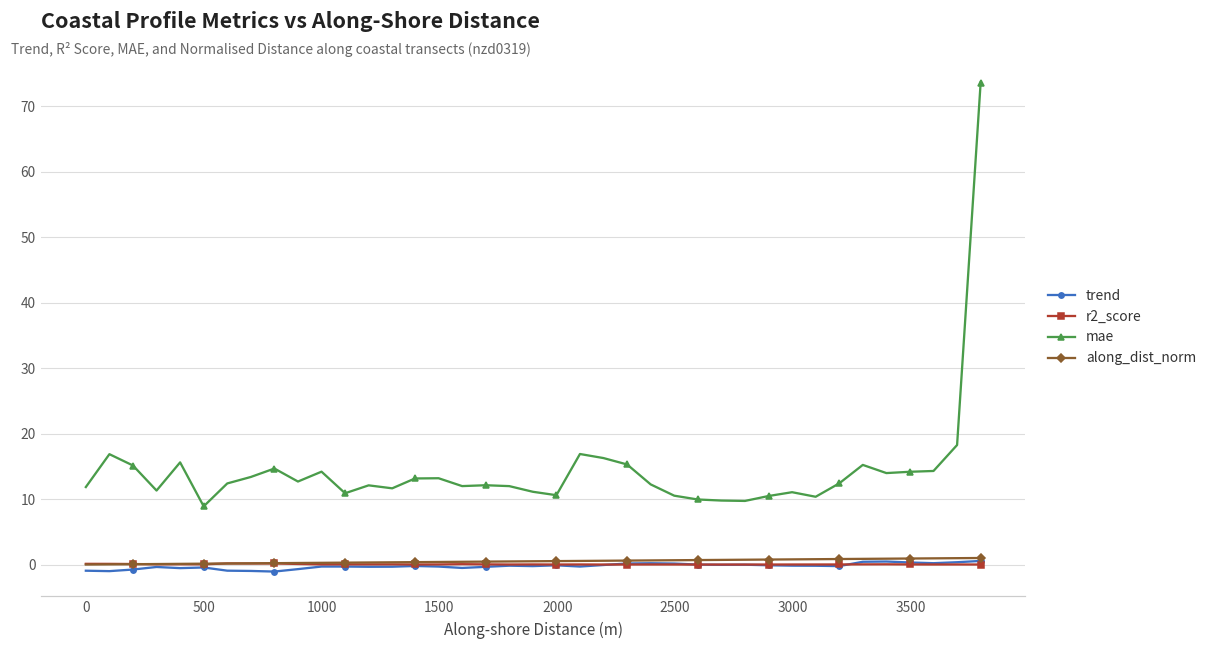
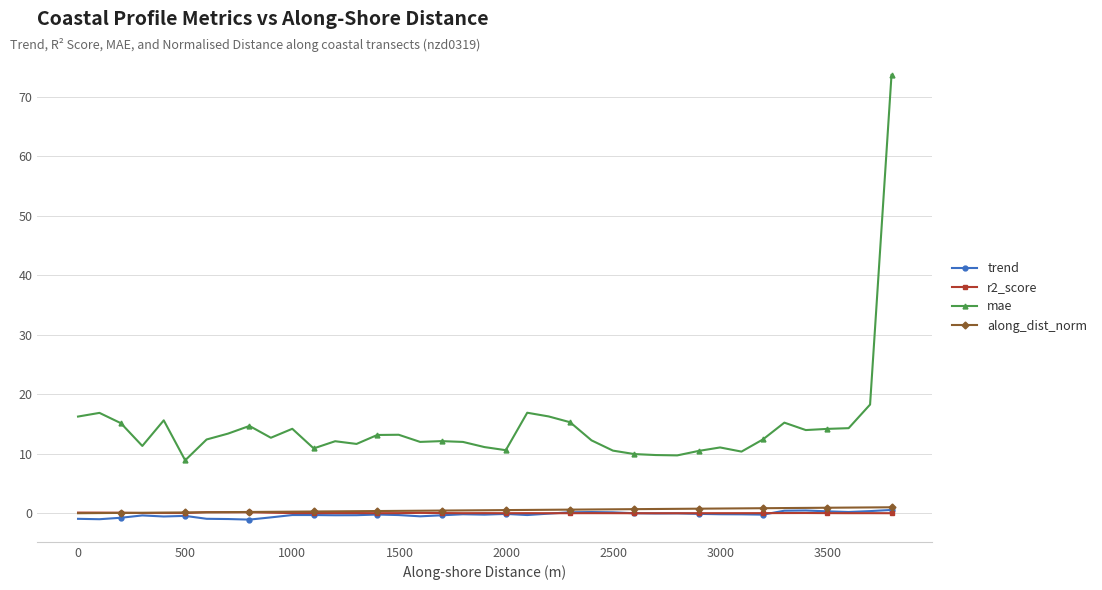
mae, 0: 12 -> 16
